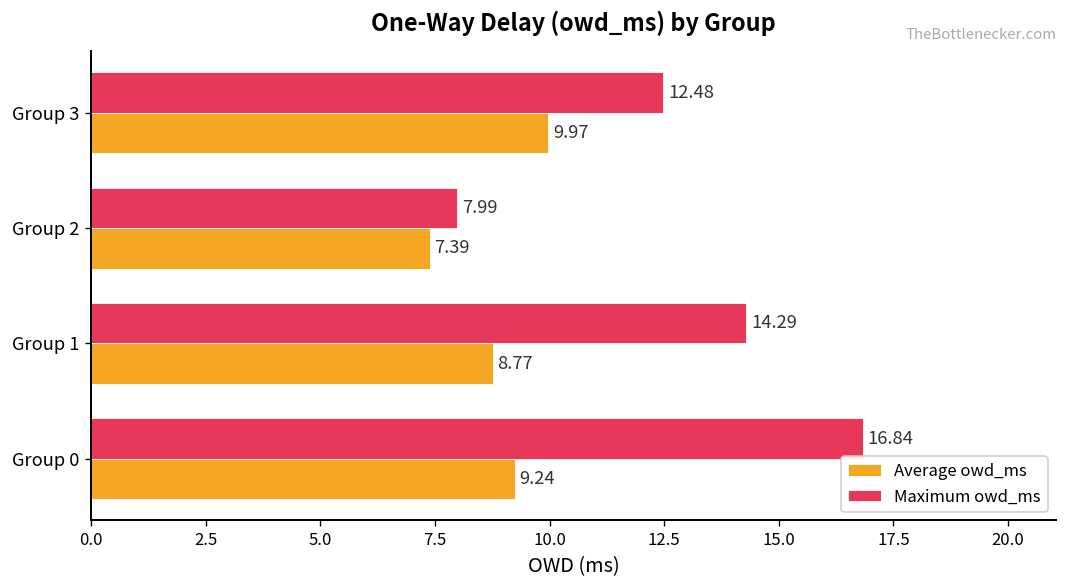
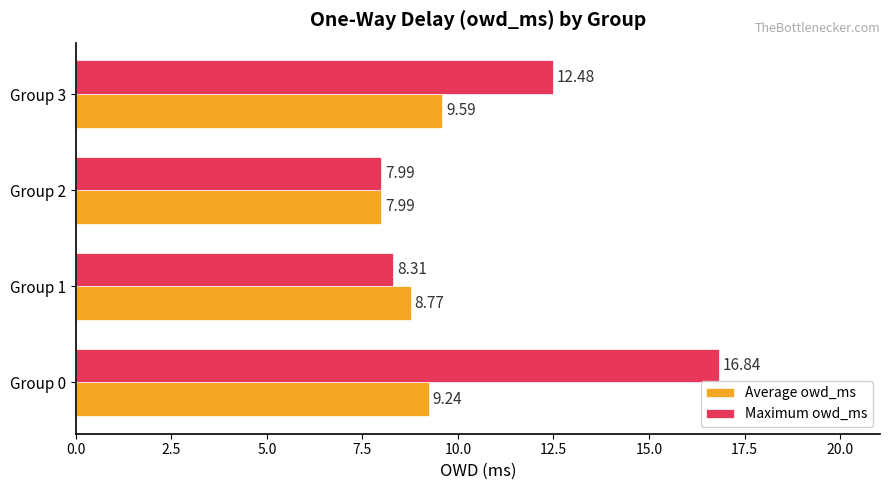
Average owd_ms, Group 3: 9.97 -> 9.59
Average owd_ms, Group 2: 7.39 -> 7.99
Maximum owd_ms, Group 1: 14.29 -> 8.31
